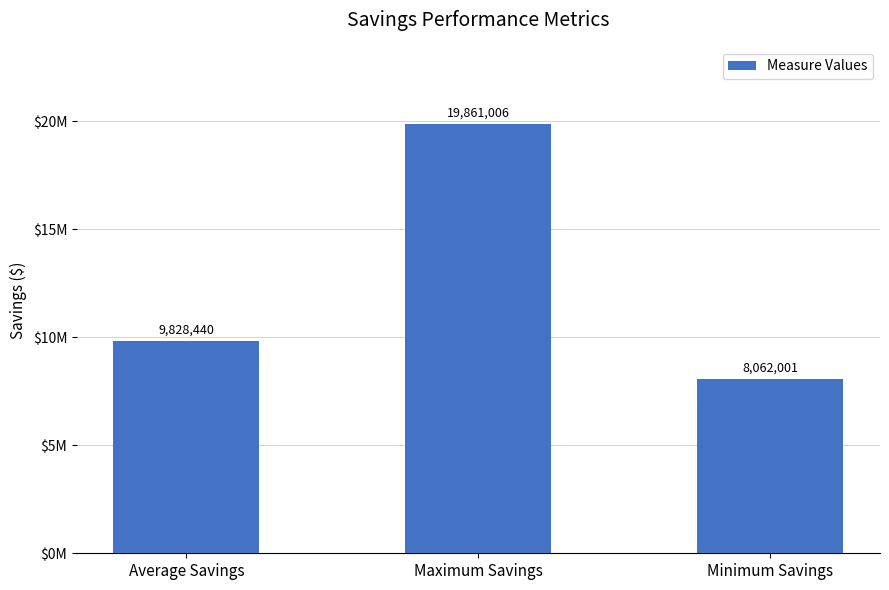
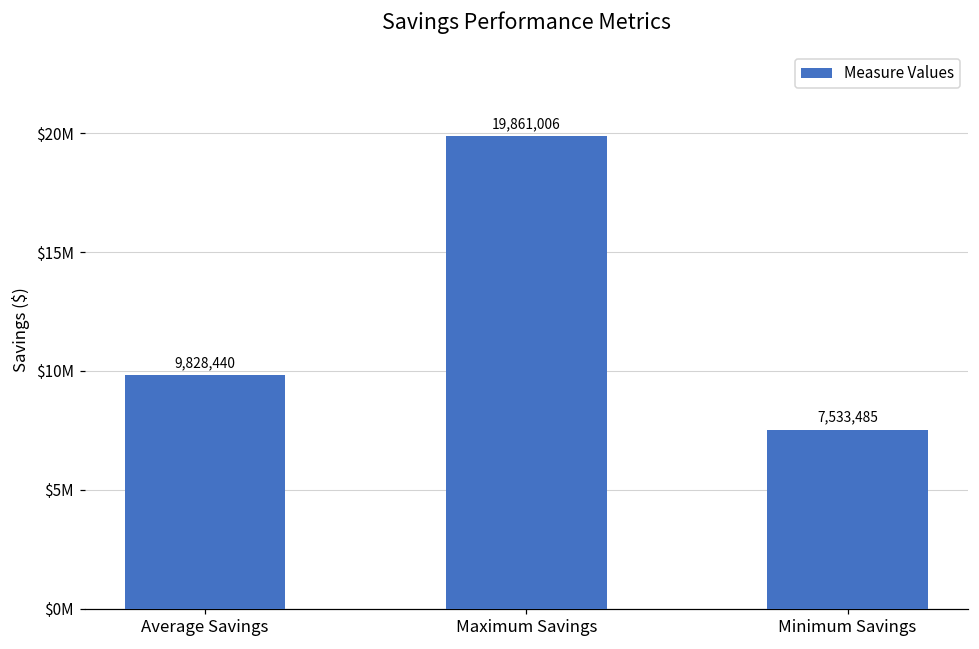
Minimum Savings: 8,062,001 -> 7,533,485
